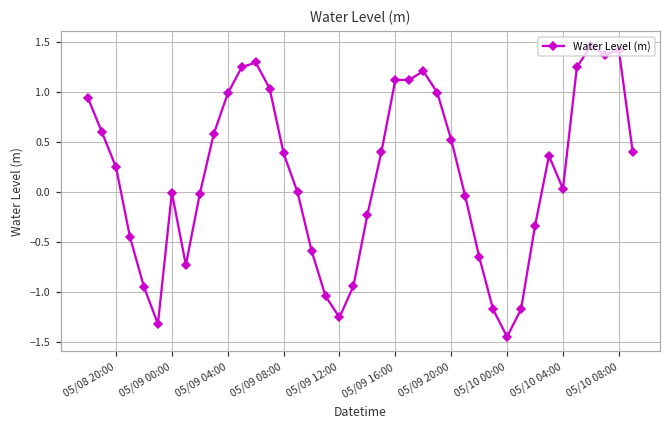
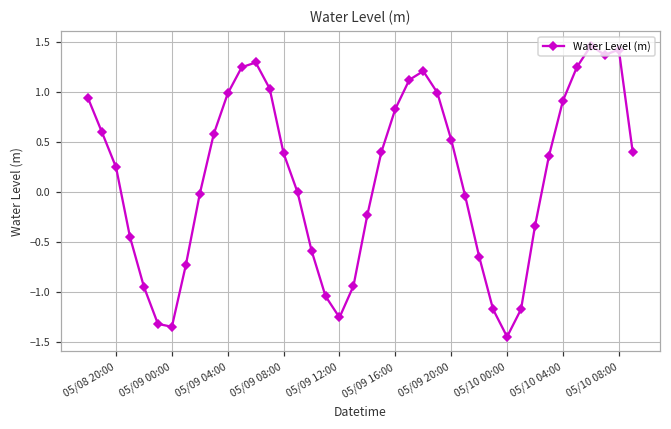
05/09 00:00: 0.0 -> -1.3
05/09 16:00: 1.1 -> 0.8
05/10 04:00: 0.0 -> 0.9
